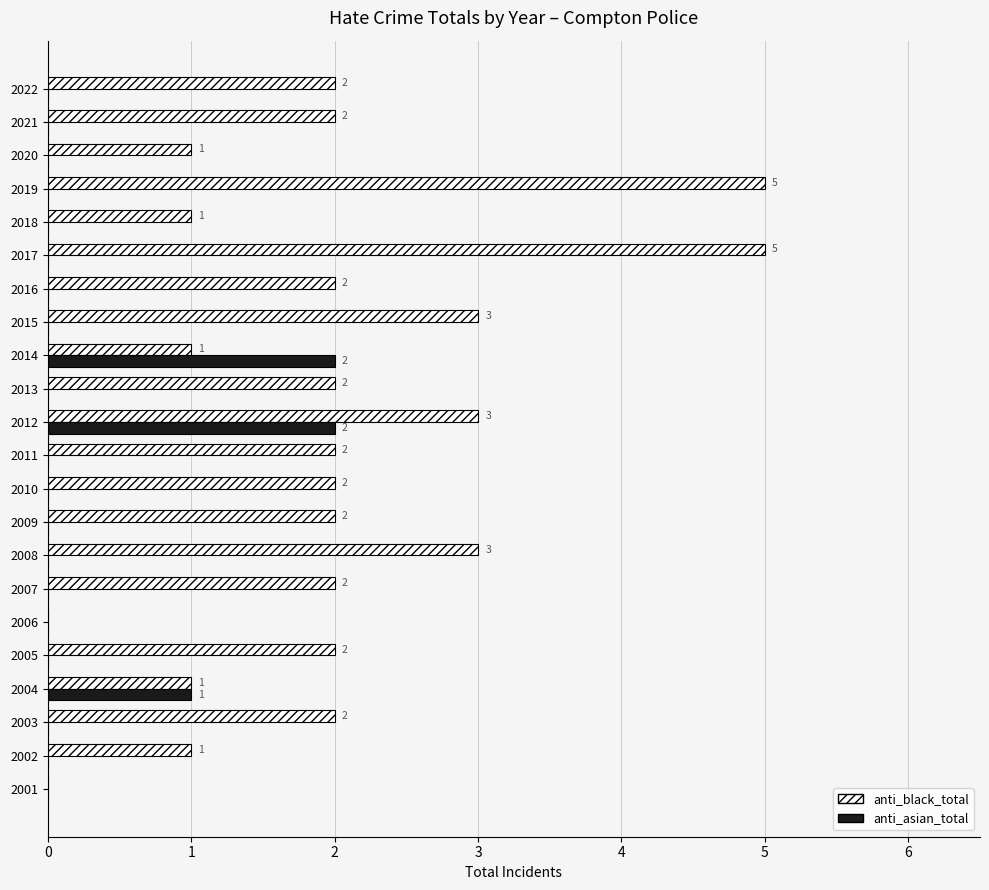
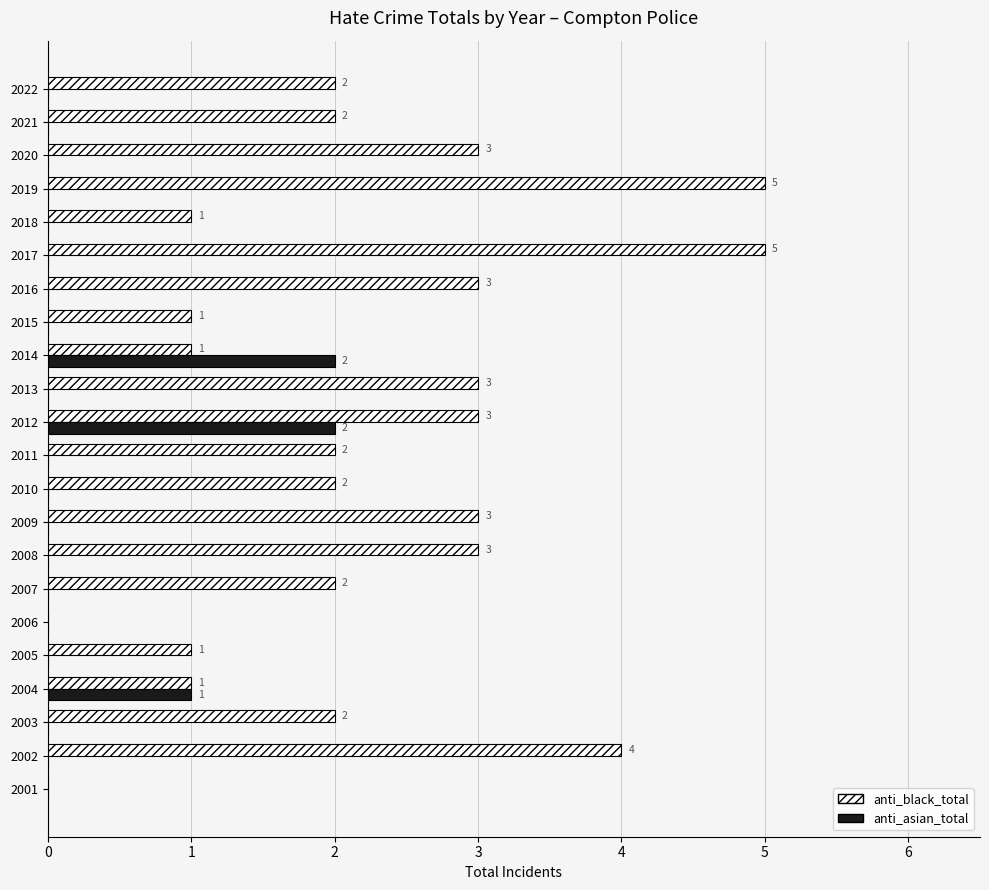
anti_black_total, 2020: 1 -> 3
anti_black_total, 2016: 2 -> 3
anti_black_total, 2015: 3 -> 1
anti_black_total, 2013: 2 -> 3
anti_black_total, 2009: 2 -> 3
anti_black_total, 2005: 2 -> 1
anti_black_total, 2002: 1 -> 4
